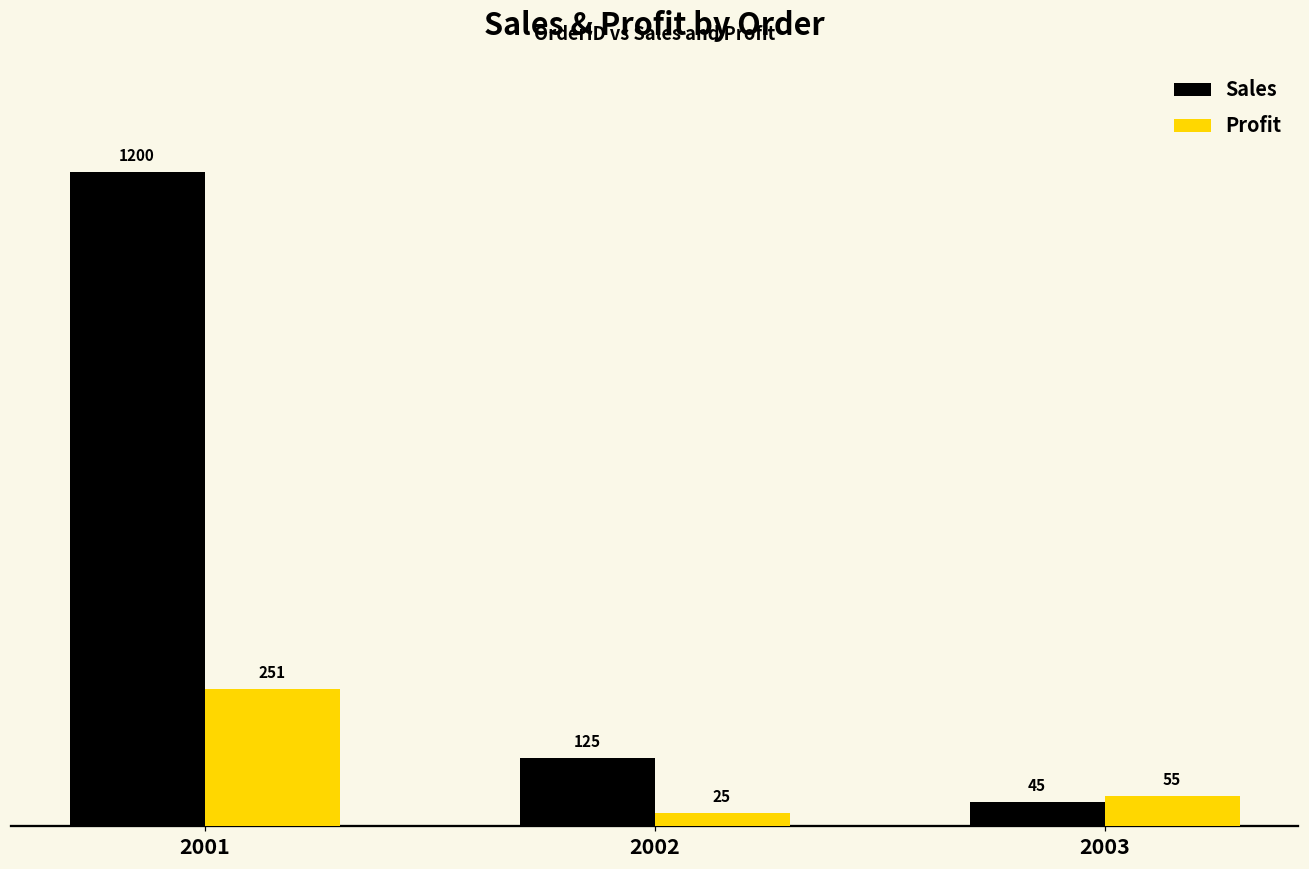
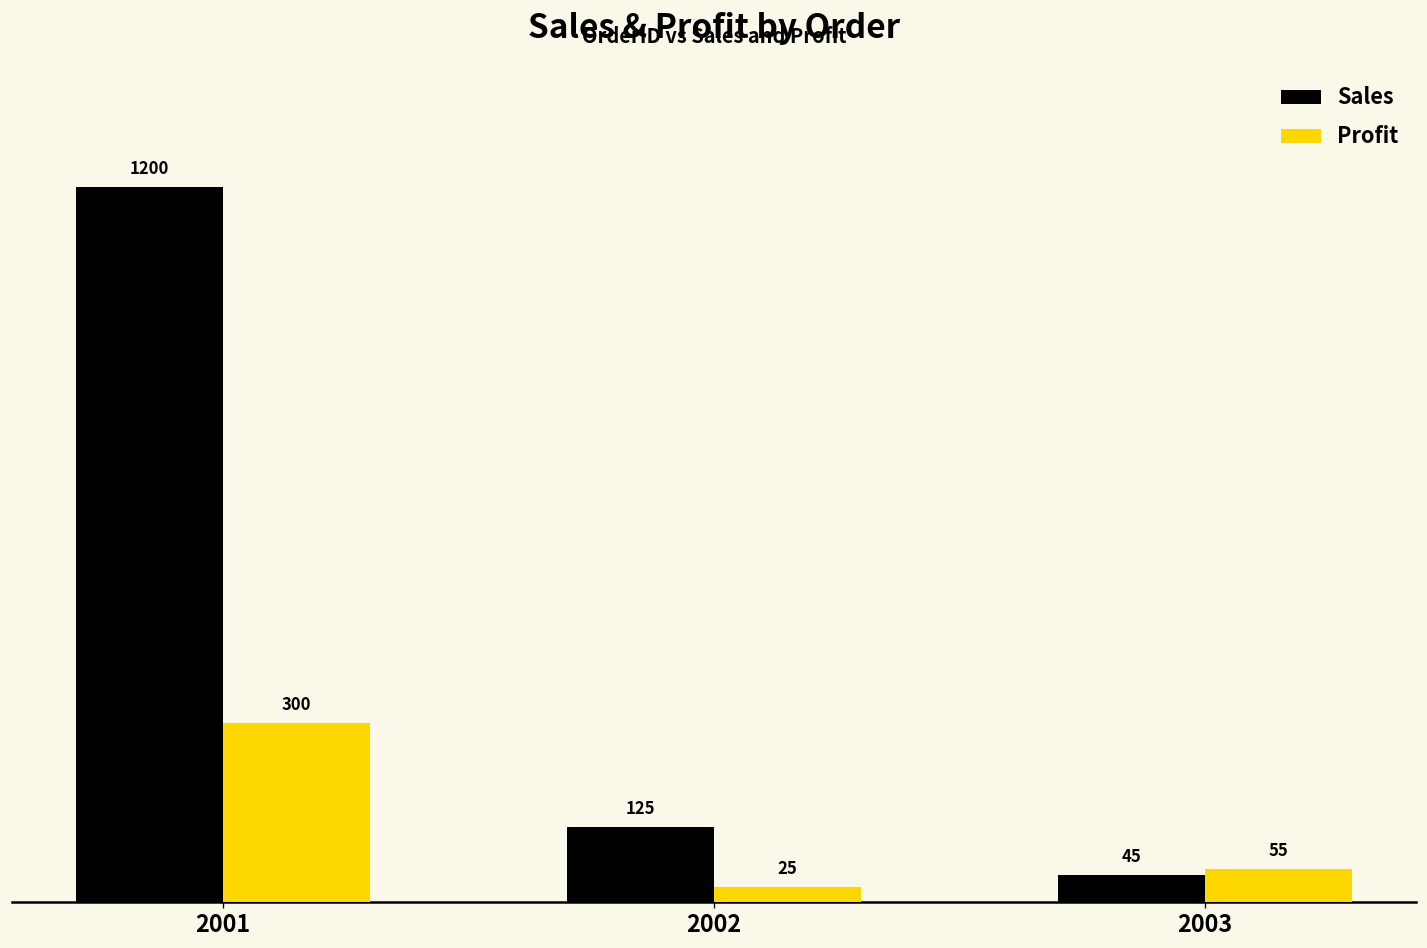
Profit, 2001: 251 -> 300
